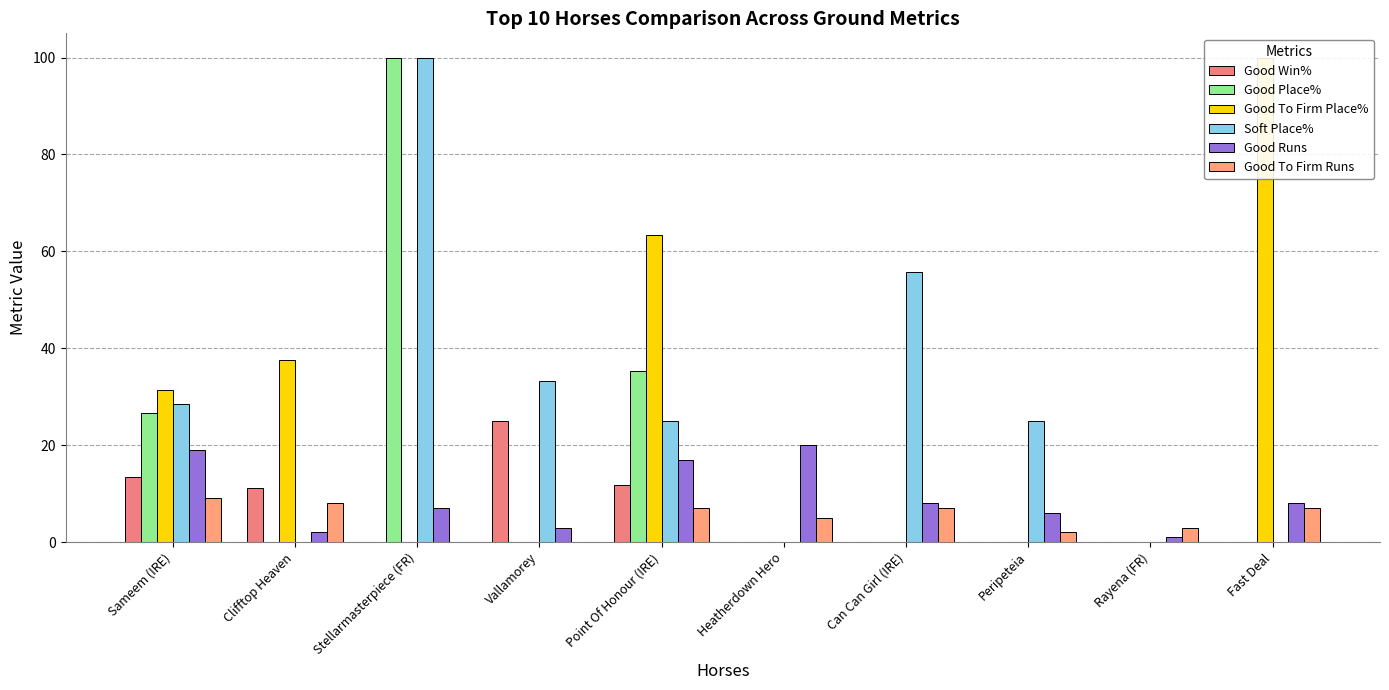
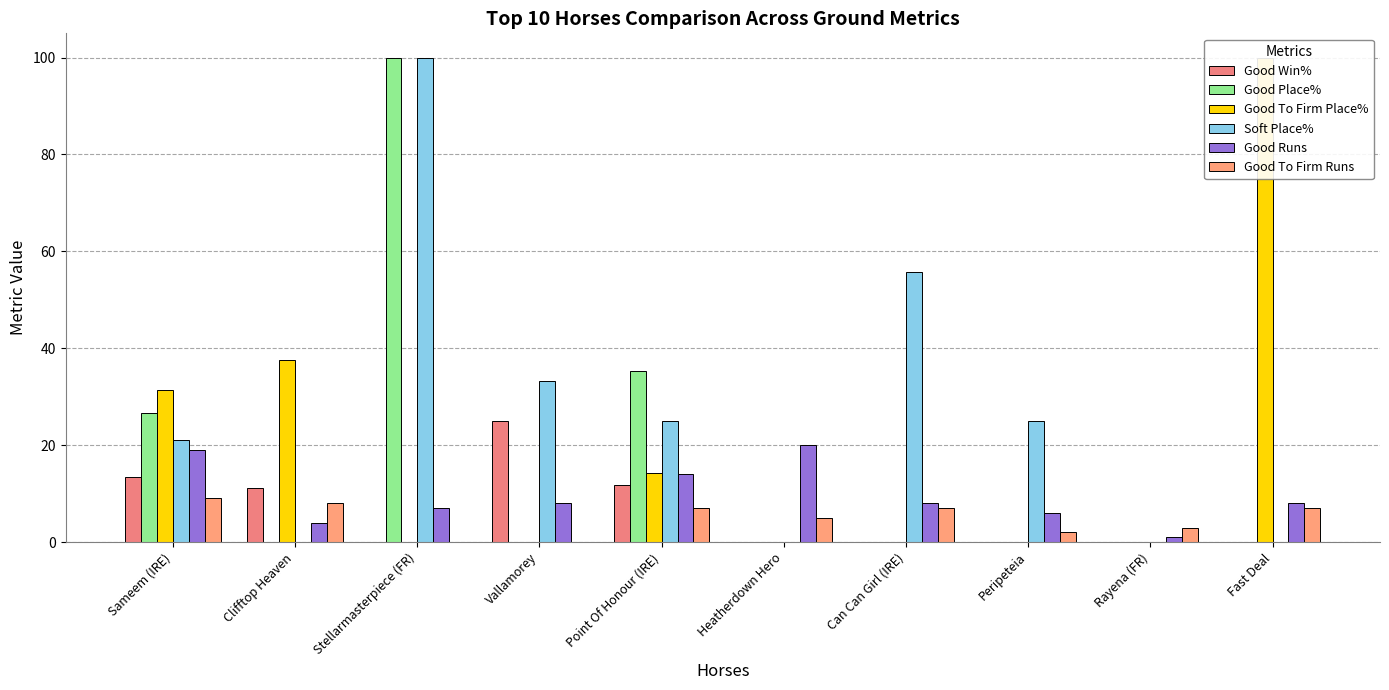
Soft Place%, Sameem (IRE): 29 -> 21
Good Runs, Clifftop Heaven: 2 -> 4
Good Runs, Vallamorey: 3 -> 8
Good To Firm Place%, Point Of Honour (IRE): 63 -> 14
Good Runs, Point Of Honour (IRE): 17 -> 14
